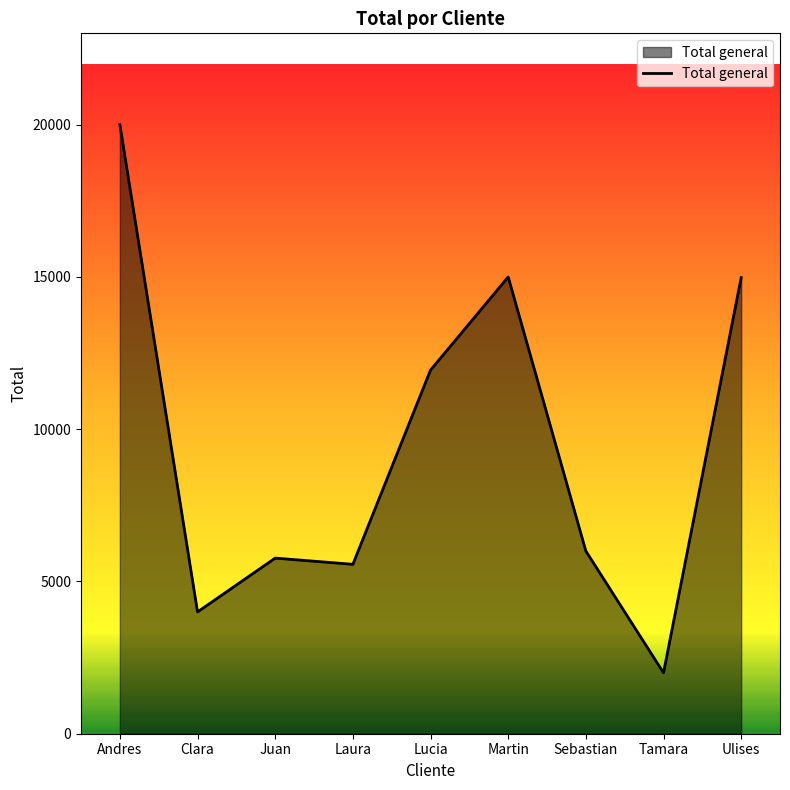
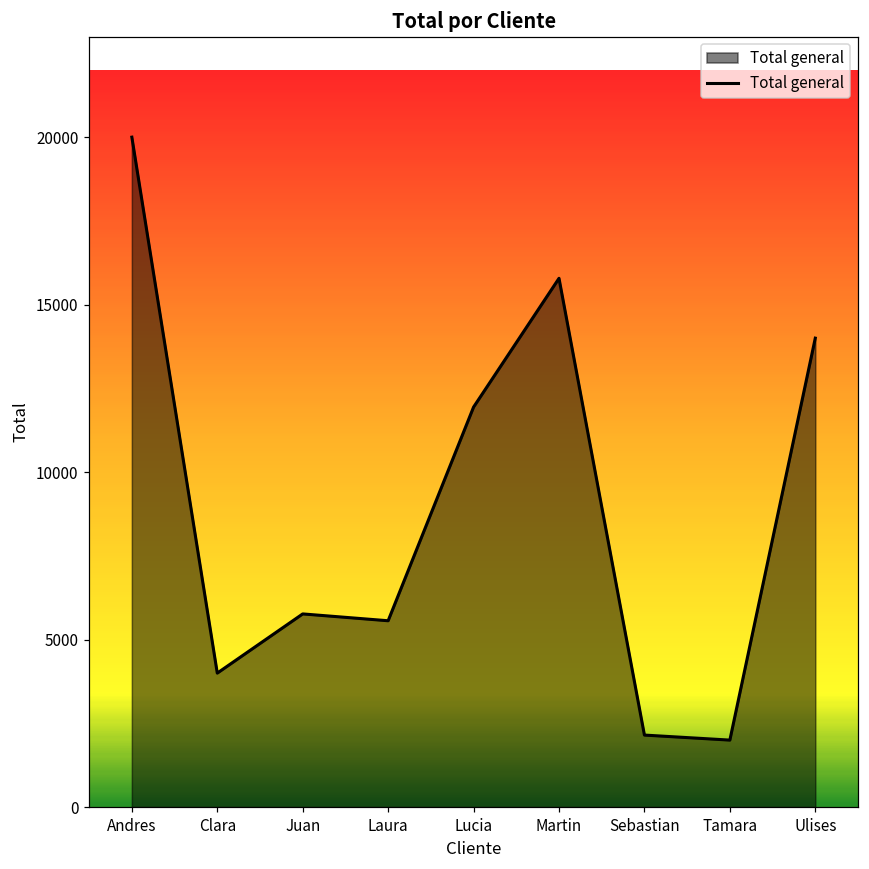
Martin: 15000 -> 15800
Sebastian: 6000 -> 2200
Ulises: 15000 -> 14000
